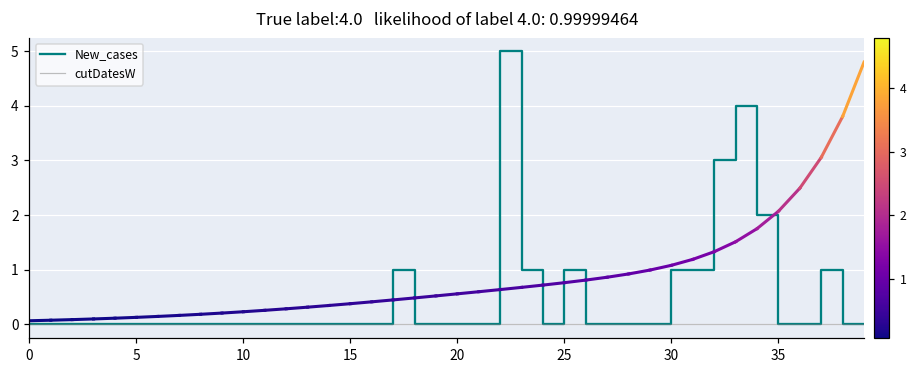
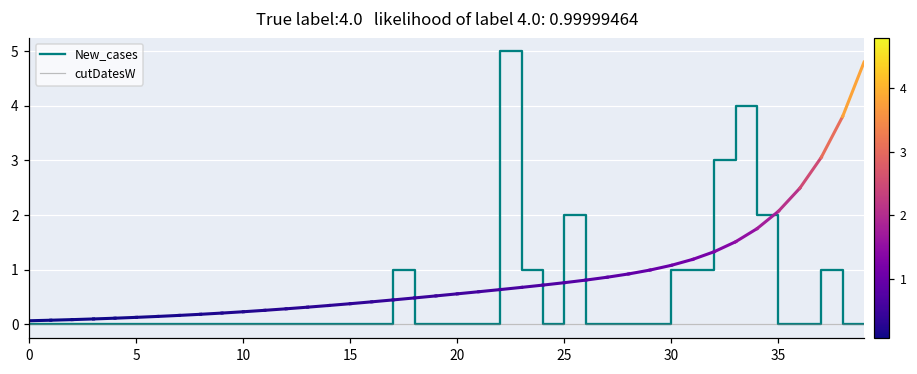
New_cases, 25: 1 -> 2
